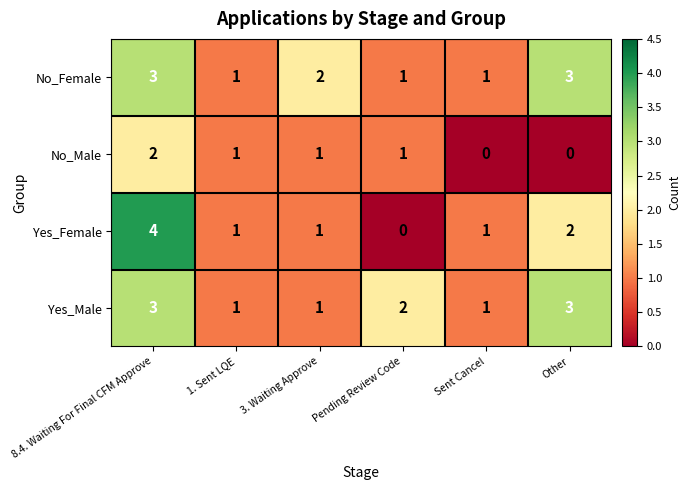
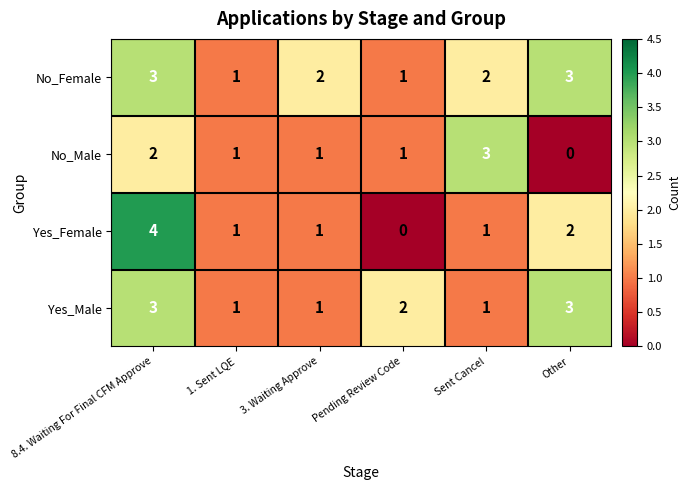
No_Female, Sent Cancel: 1 -> 2
No_Male, Sent Cancel: 0 -> 3
